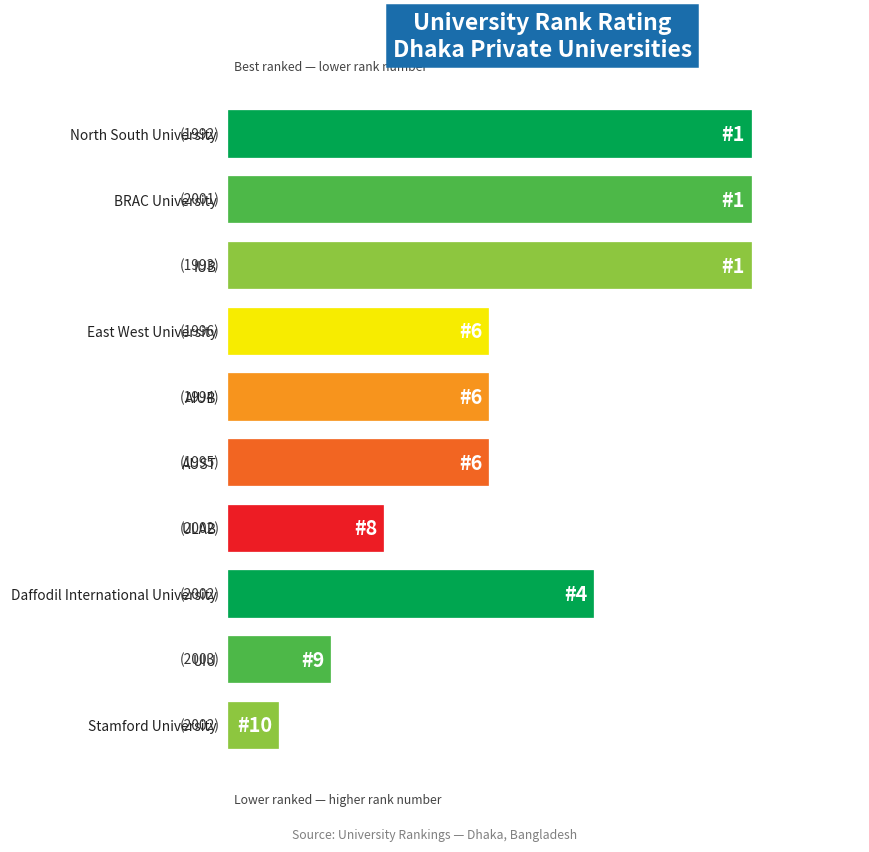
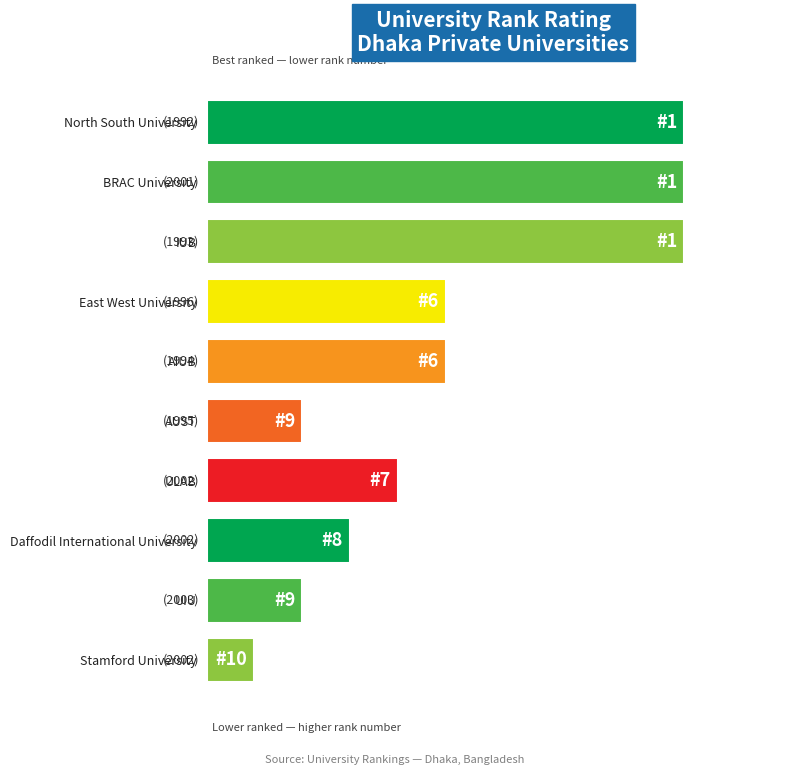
AUST: 6 -> 9
ULAB: 8 -> 7
Daffodil International University: 4 -> 8
